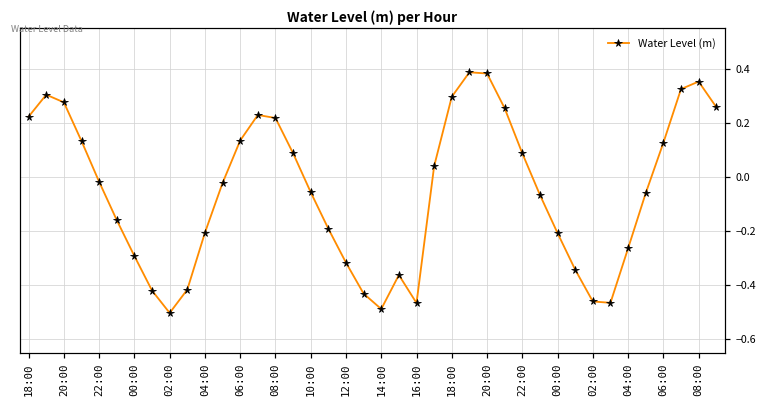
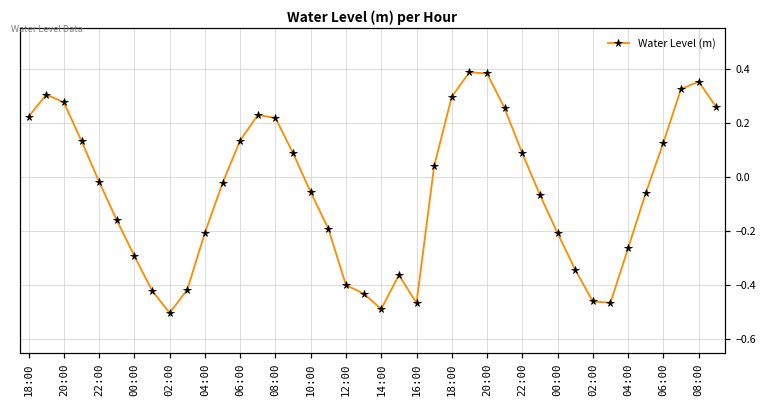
12:00: -0.32 -> -0.40
